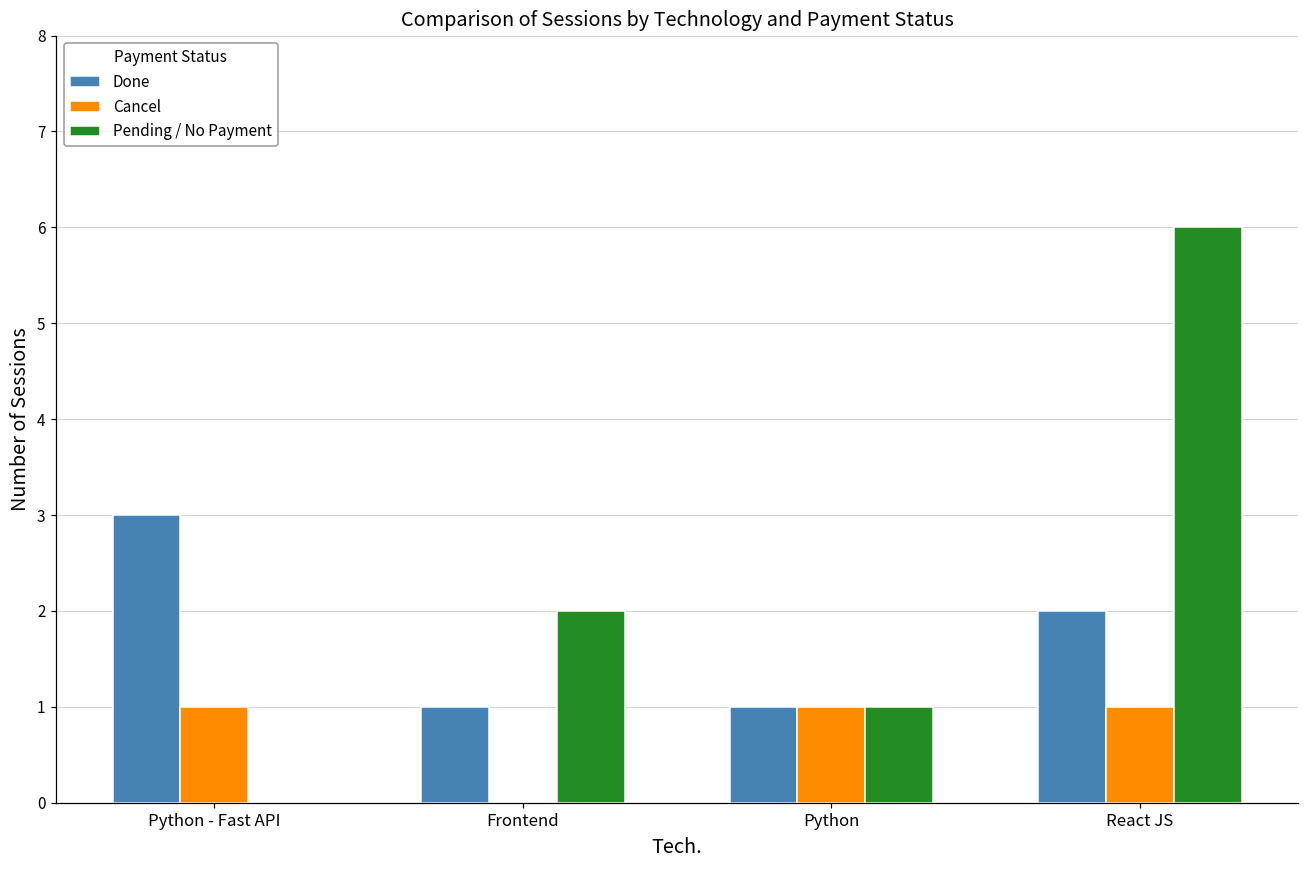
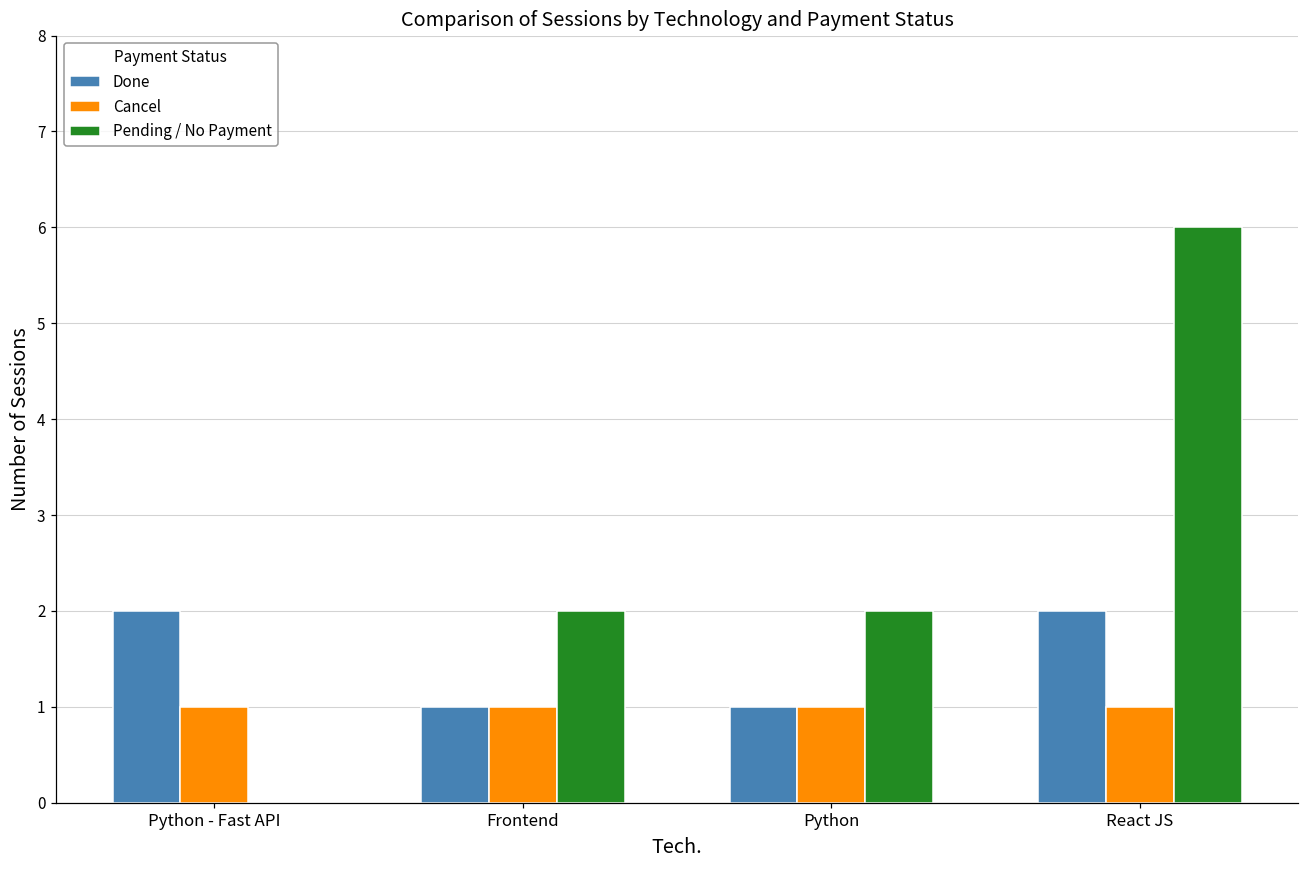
Done, Python - Fast API: 3 -> 2
Cancel, Frontend: 0 -> 1
Pending / No Payment, Python: 1 -> 2
